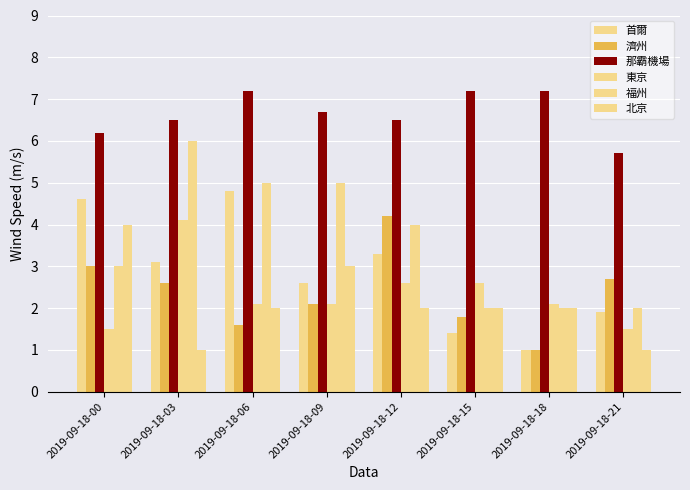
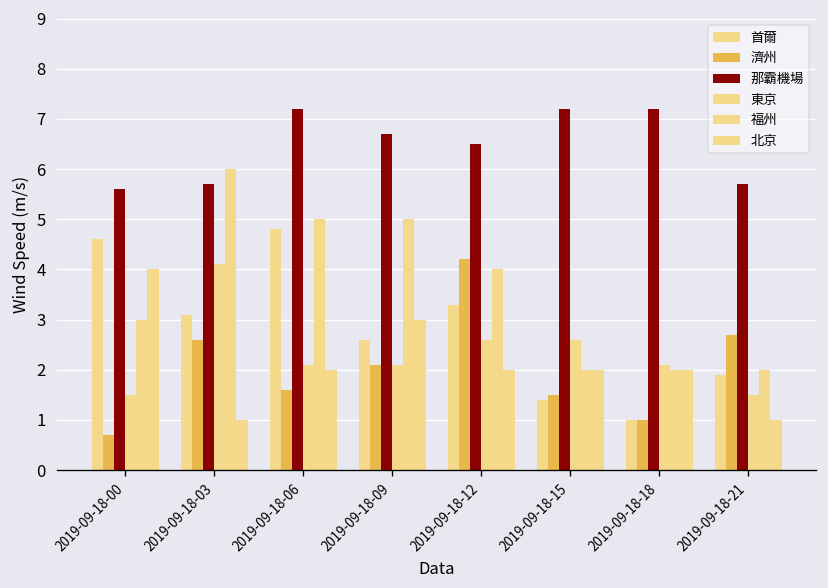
濟州, 2019-09-18-00: 3.0 -> 0.7
那霸機場, 2019-09-18-00: 6.2 -> 5.6
那霸機場, 2019-09-18-03: 6.5 -> 5.7
濟州, 2019-09-18-15: 1.8 -> 1.5
